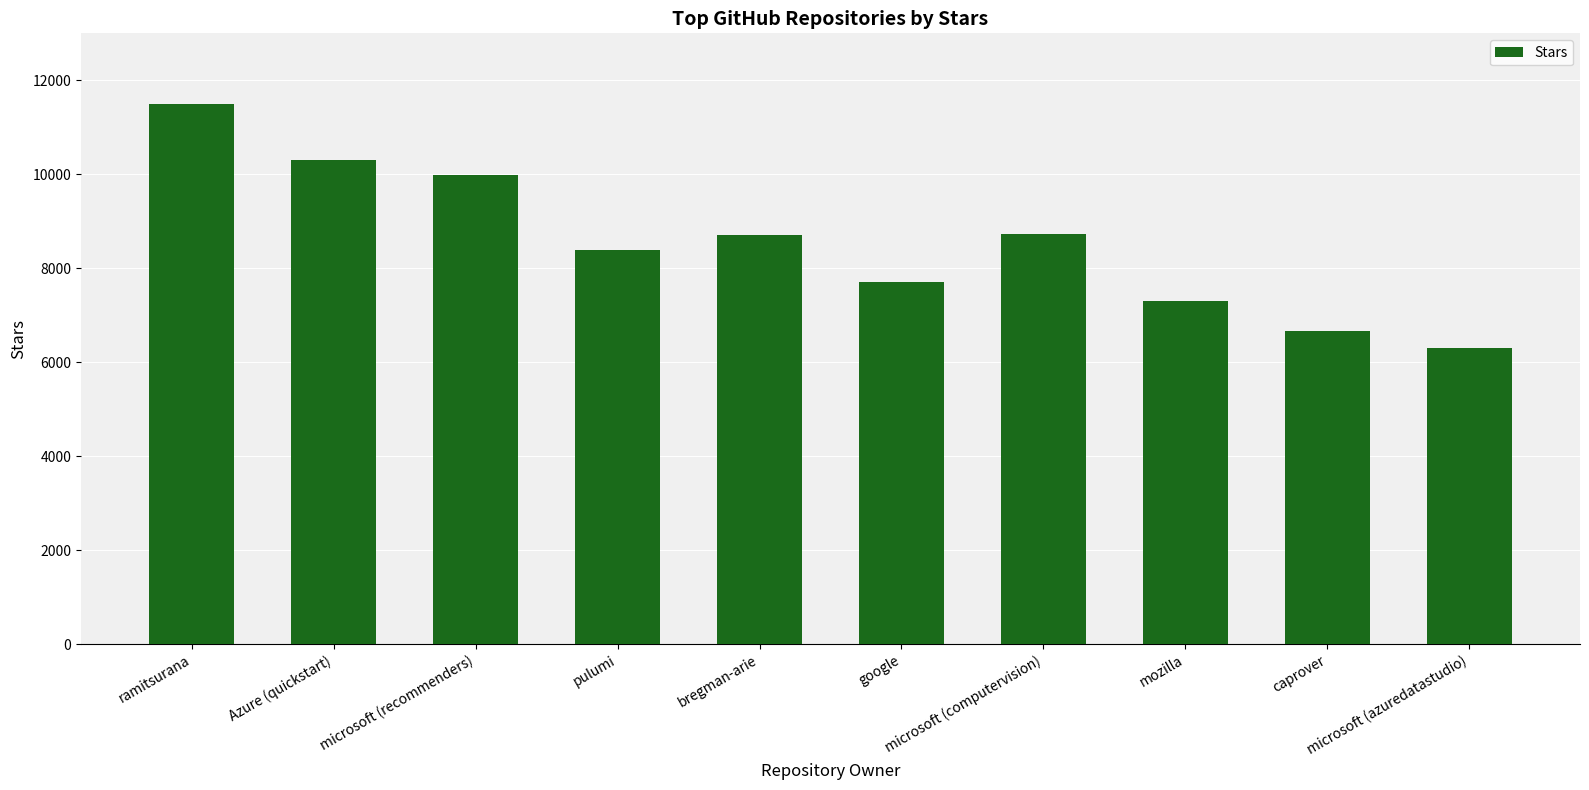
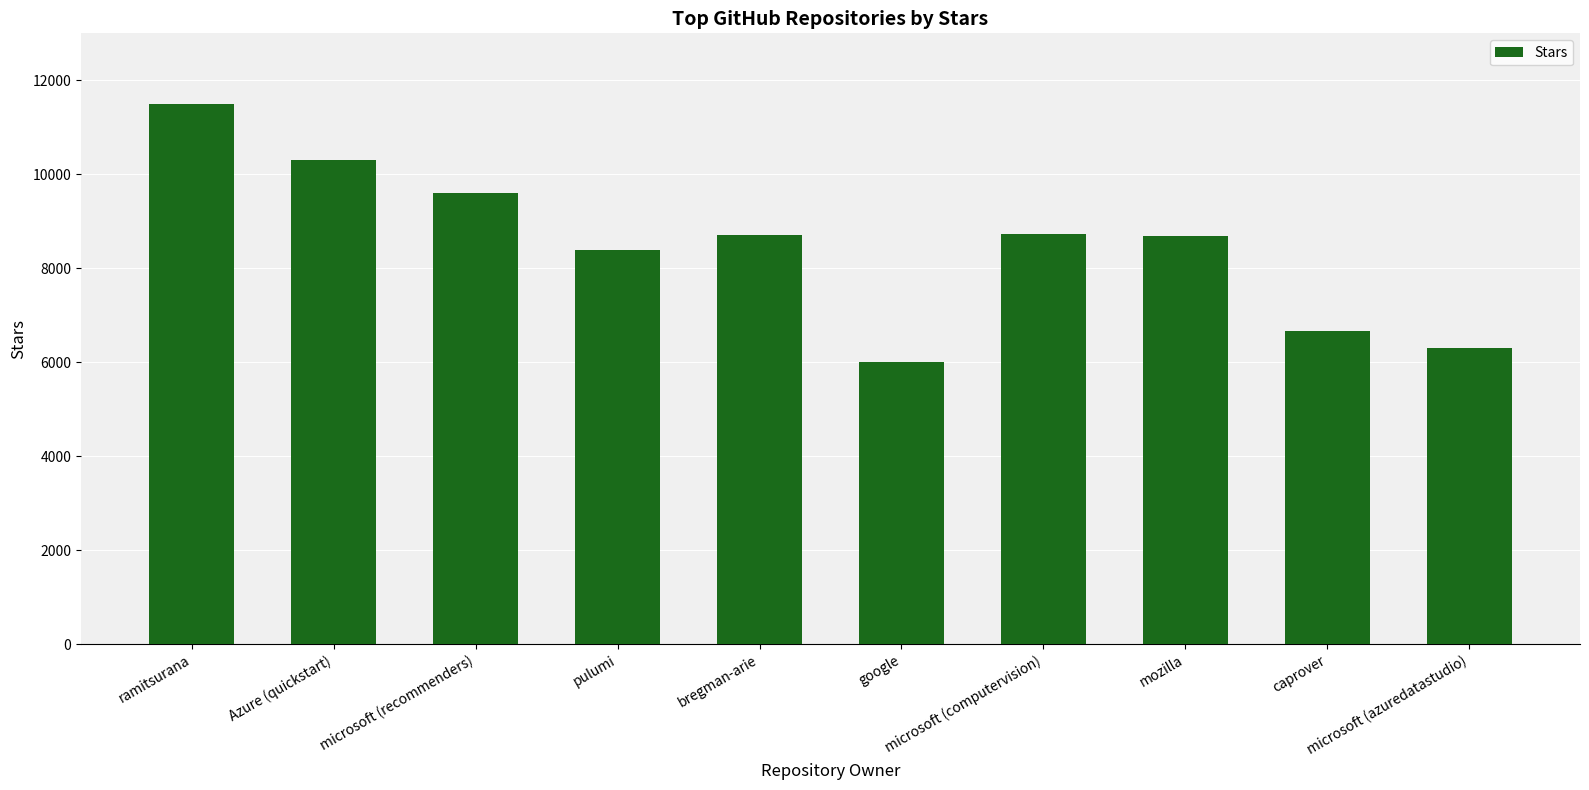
microsoft (recommenders): 10000 -> 9600
google: 7700 -> 6000
mozilla: 7300 -> 8700
